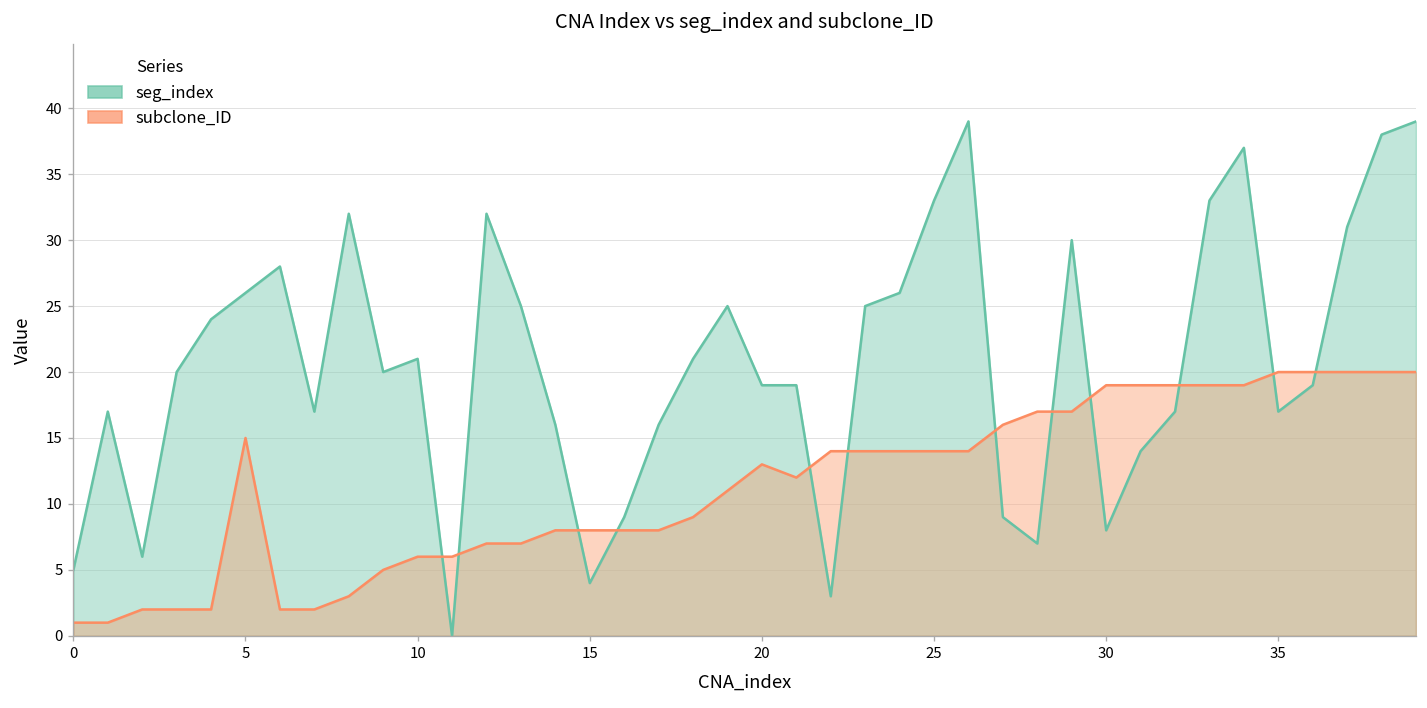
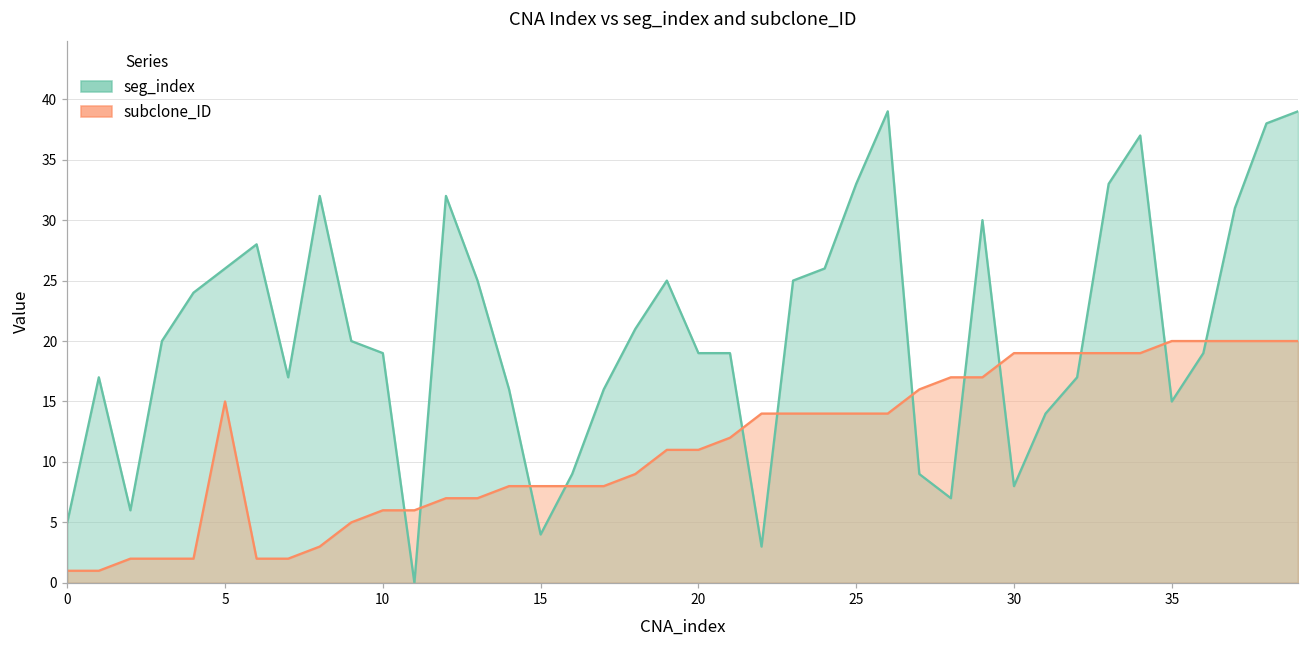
seg_index, 10: 21 -> 19
subclone_ID, 20: 13 -> 11
seg_index, 35: 17 -> 15
